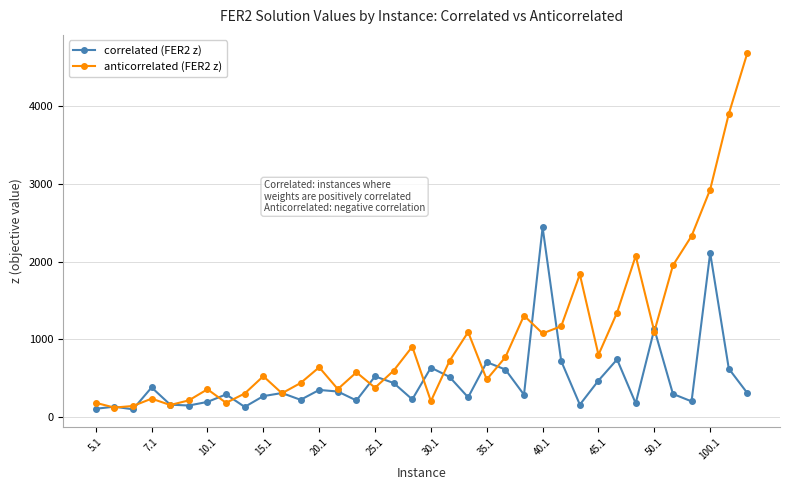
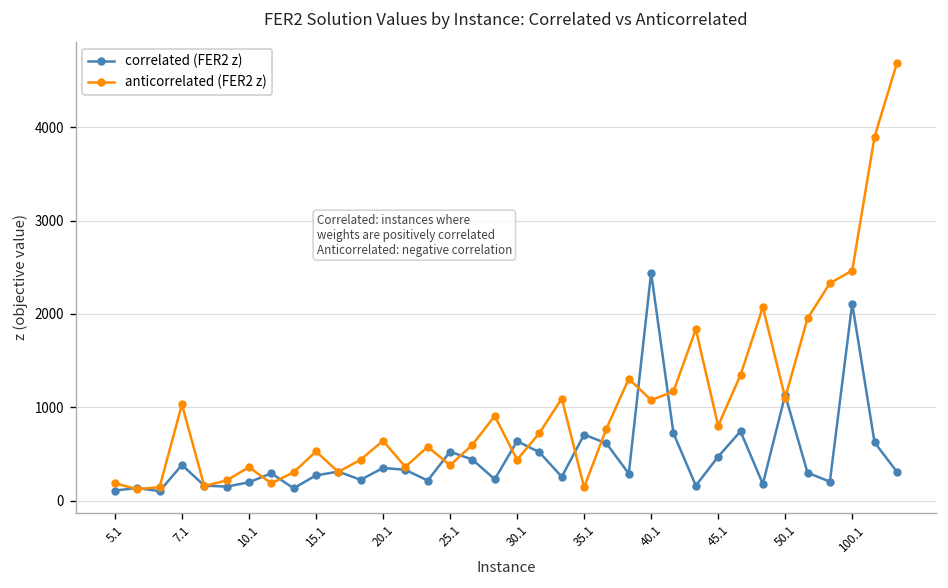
anticorrelated (FER2 z), 7.1: 200 -> 1000
anticorrelated (FER2 z), 30.1: 200 -> 400
anticorrelated (FER2 z), 35.1: 500 -> 100
anticorrelated (FER2 z), 100.1: 2900 -> 2500
